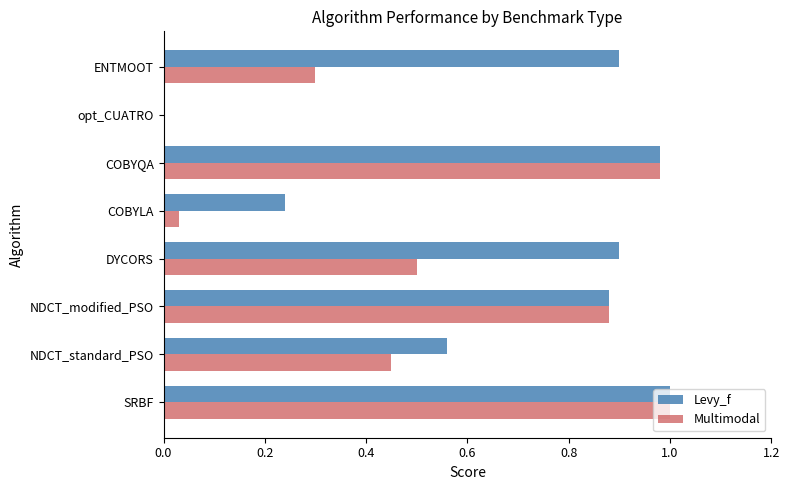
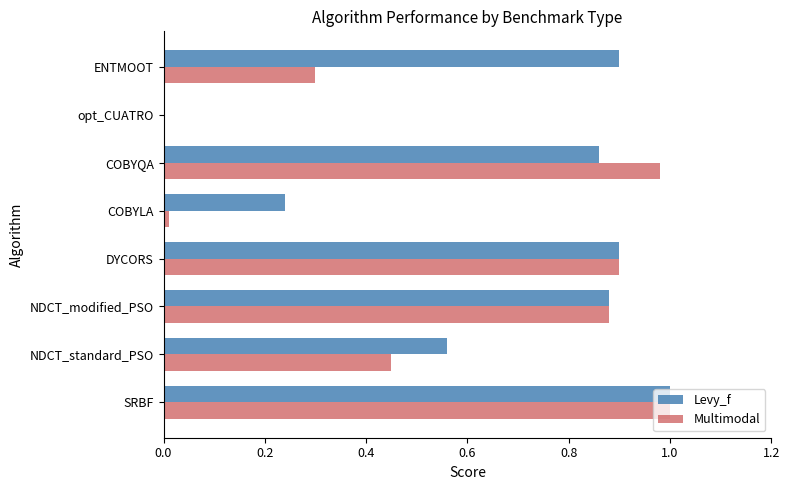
Levy_f, COBYQA: 0.98 -> 0.86
Multimodal, COBYLA: 0.03 -> 0.01
Multimodal, DYCORS: 0.5 -> 0.9
